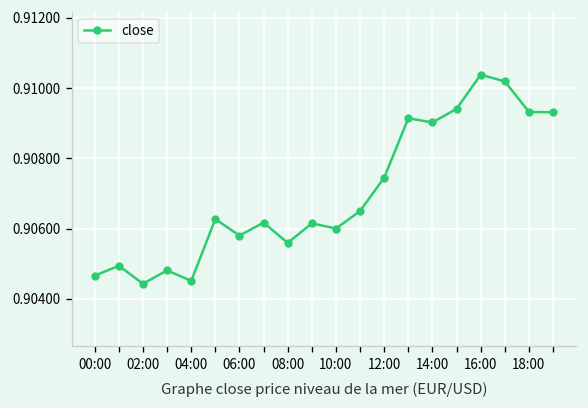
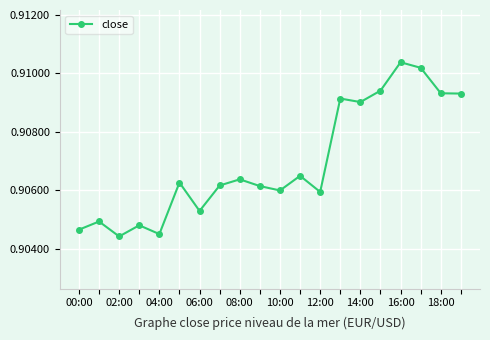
06:00: 0.9058 -> 0.9053
08:00: 0.9056 -> 0.9064
12:00: 0.9075 -> 0.9060
